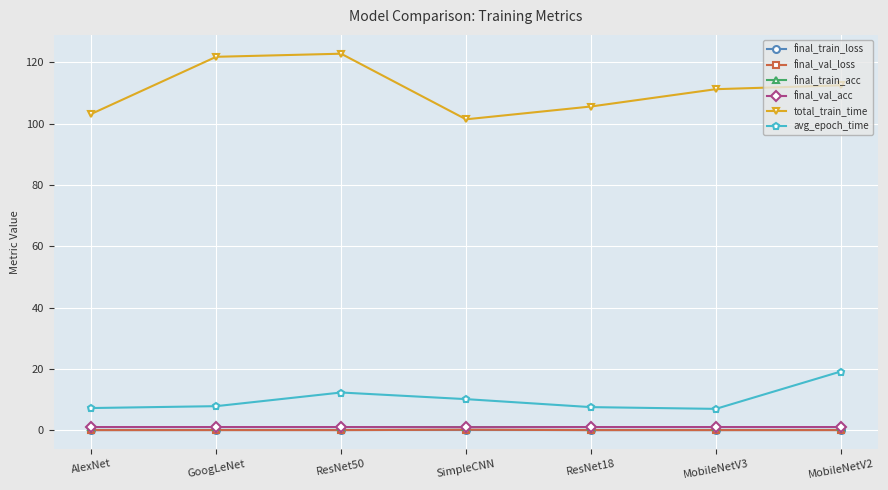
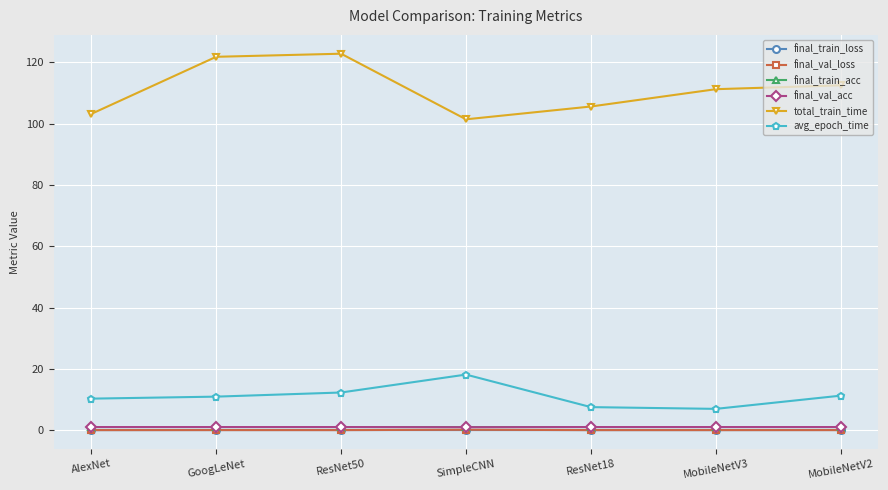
avg_epoch_time, AlexNet: 7 -> 10
avg_epoch_time, GoogLeNet: 8 -> 11
avg_epoch_time, SimpleCNN: 10 -> 18
avg_epoch_time, MobileNetV2: 19 -> 11
